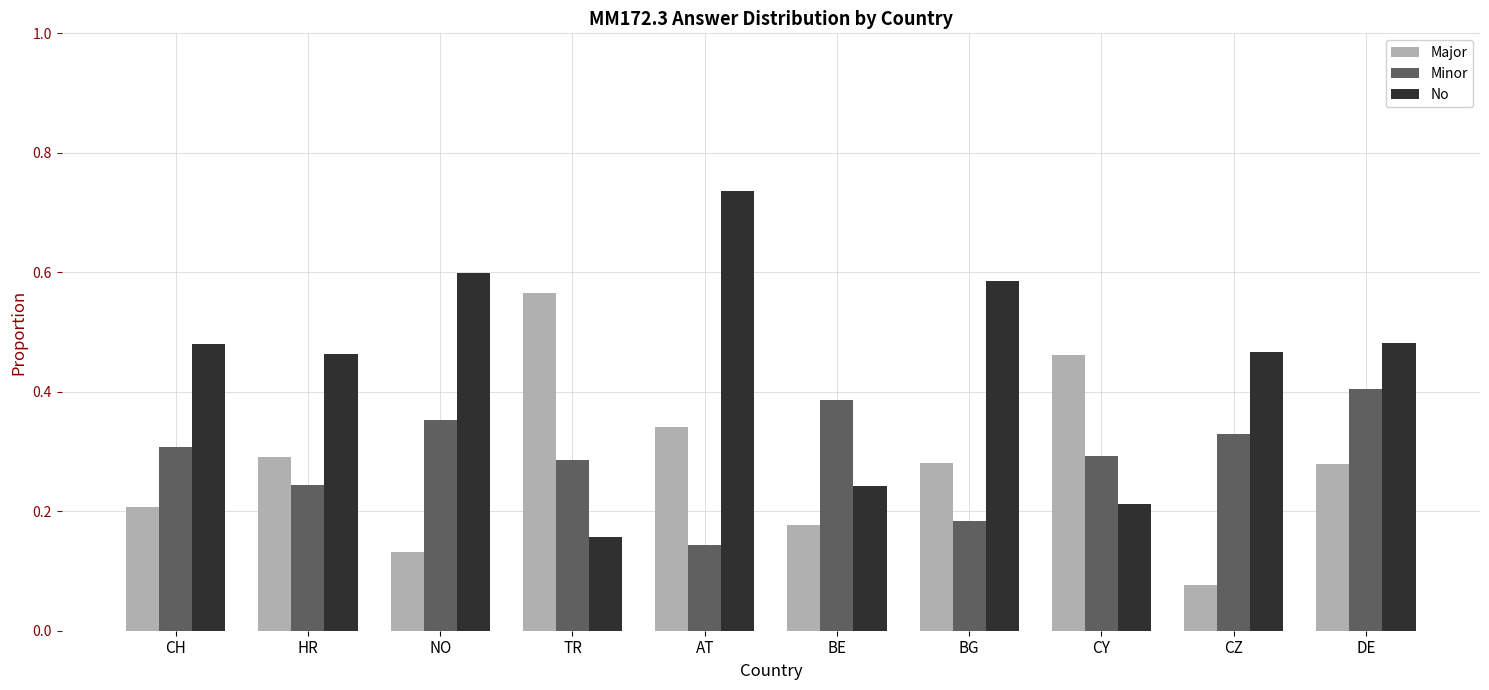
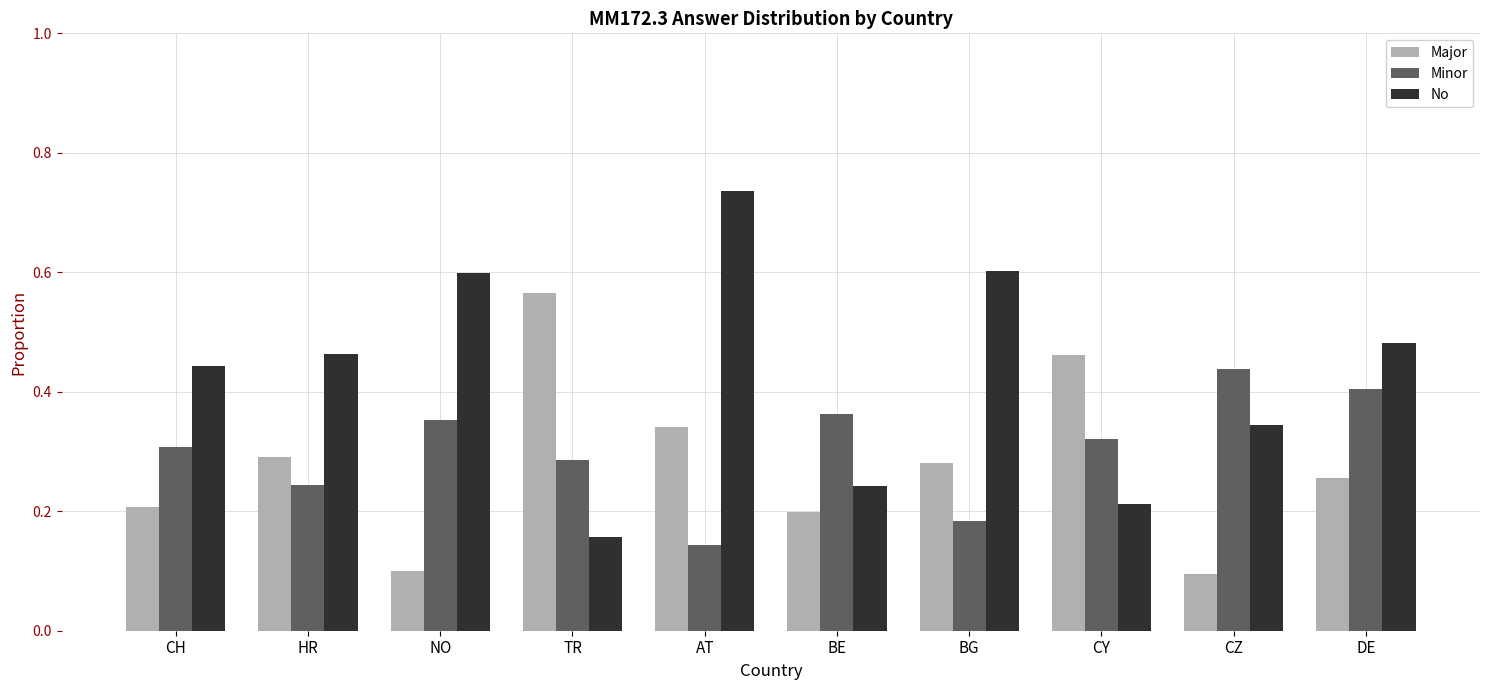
No, CH: 0.48 -> 0.44
Major, NO: 0.13 -> 0.10
Major, BE: 0.18 -> 0.20
Minor, BE: 0.39 -> 0.36
No, BG: 0.59 -> 0.60
Minor, CY: 0.29 -> 0.32
Major, CZ: 0.08 -> 0.09
Minor, CZ: 0.33 -> 0.44
No, CZ: 0.47 -> 0.34
Major, DE: 0.28 -> 0.26
